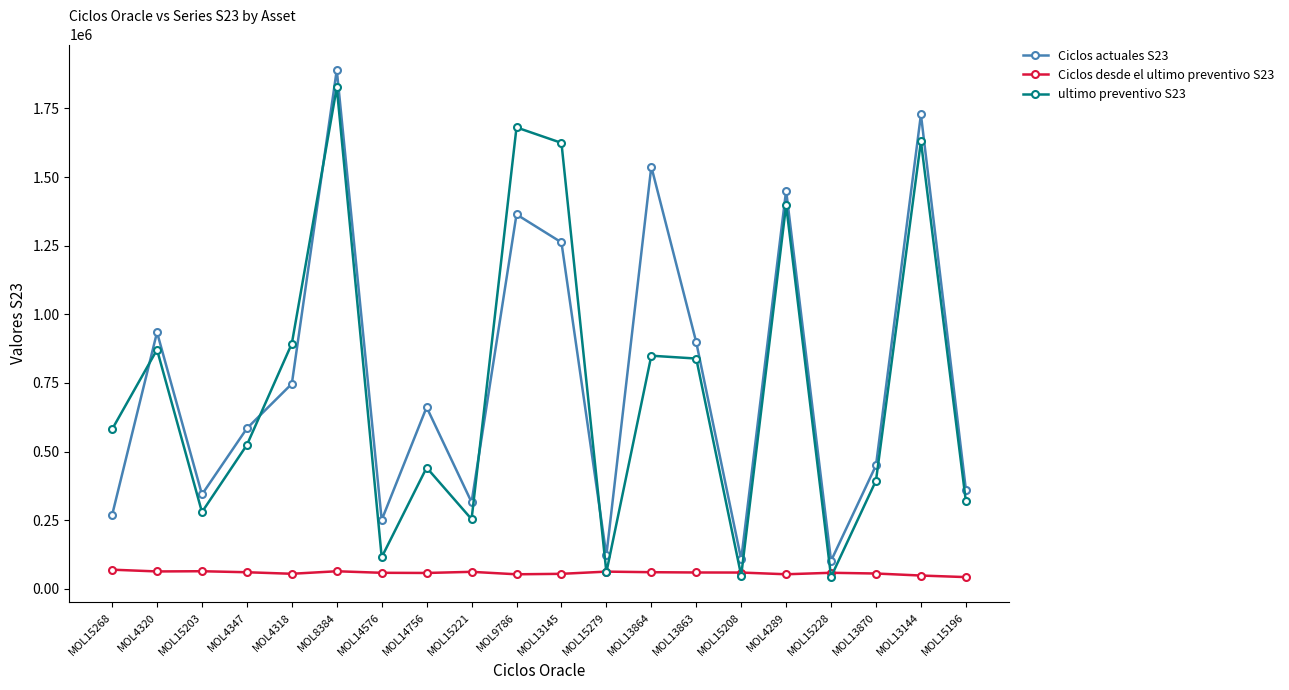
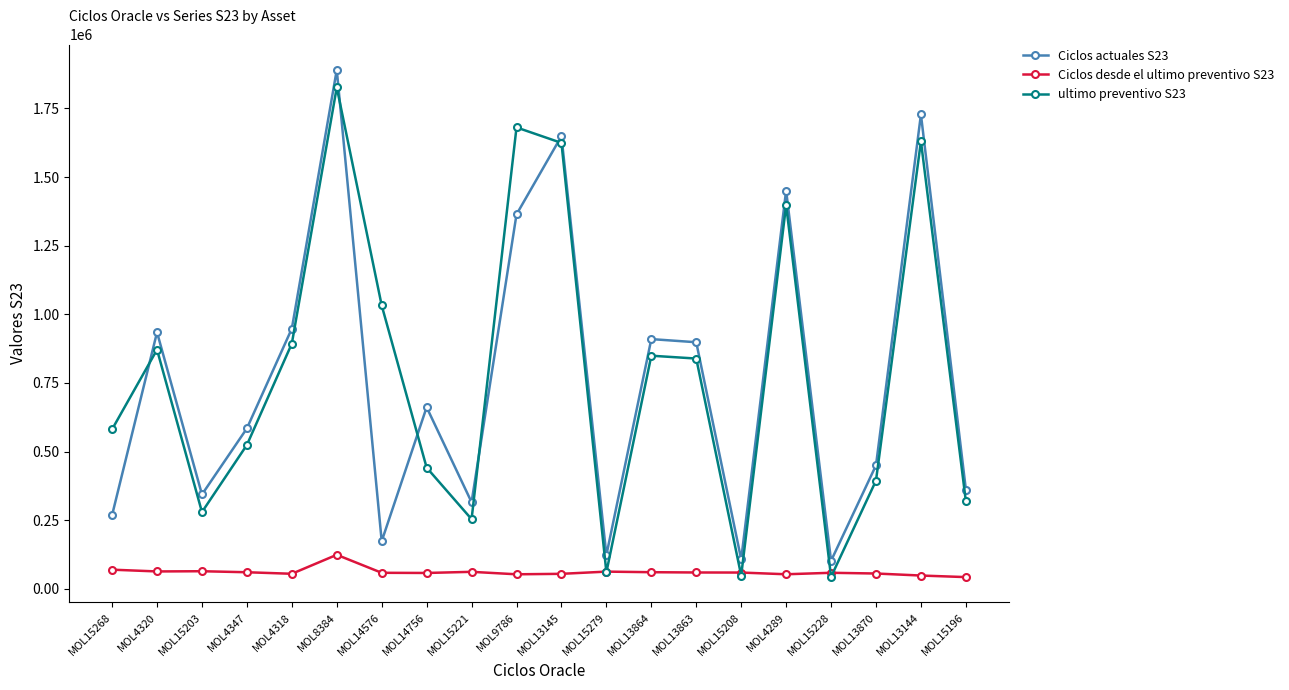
Ciclos actuales S23, MOL4318: 750000 -> 950000
Ciclos desde el ultimo preventivo S23, MOL8384: 60000 -> 120000
Ciclos actuales S23, MOL14576: 250000 -> 170000
ultimo preventivo S23, MOL14576: 120000 -> 1030000
Ciclos actuales S23, MOL13145: 1260000 -> 1650000
Ciclos actuales S23, MOL13864: 1540000 -> 910000
